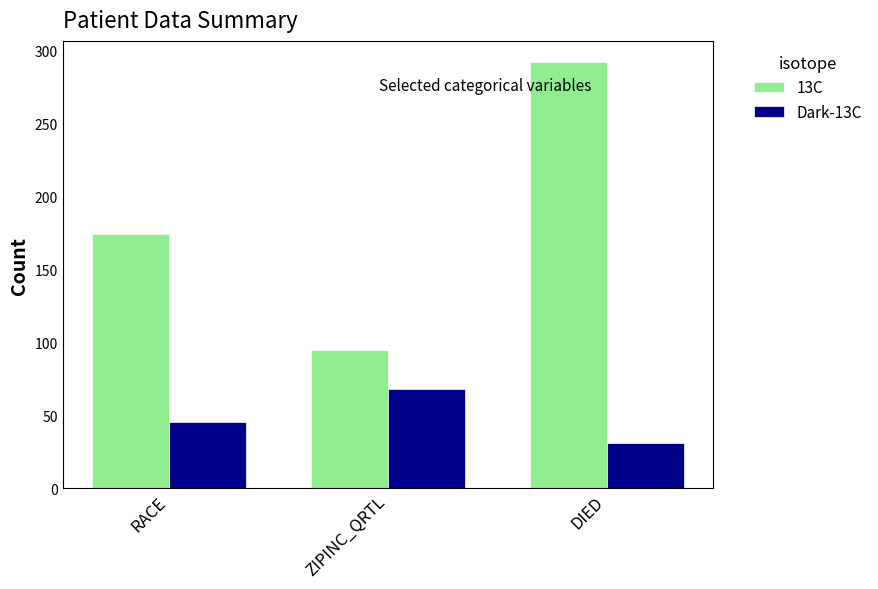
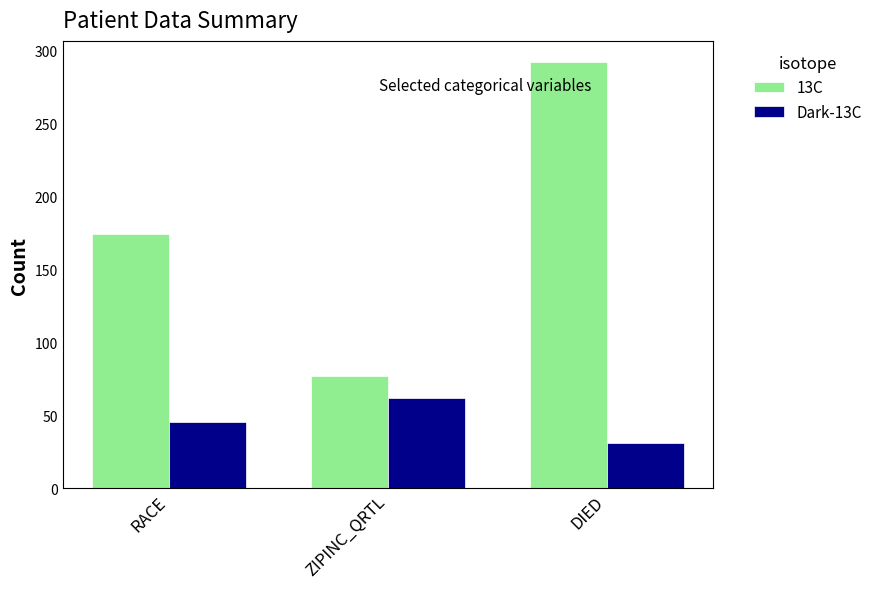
13C, ZIPINC_QRTL: 95 -> 77
Dark-13C, ZIPINC_QRTL: 68 -> 62
